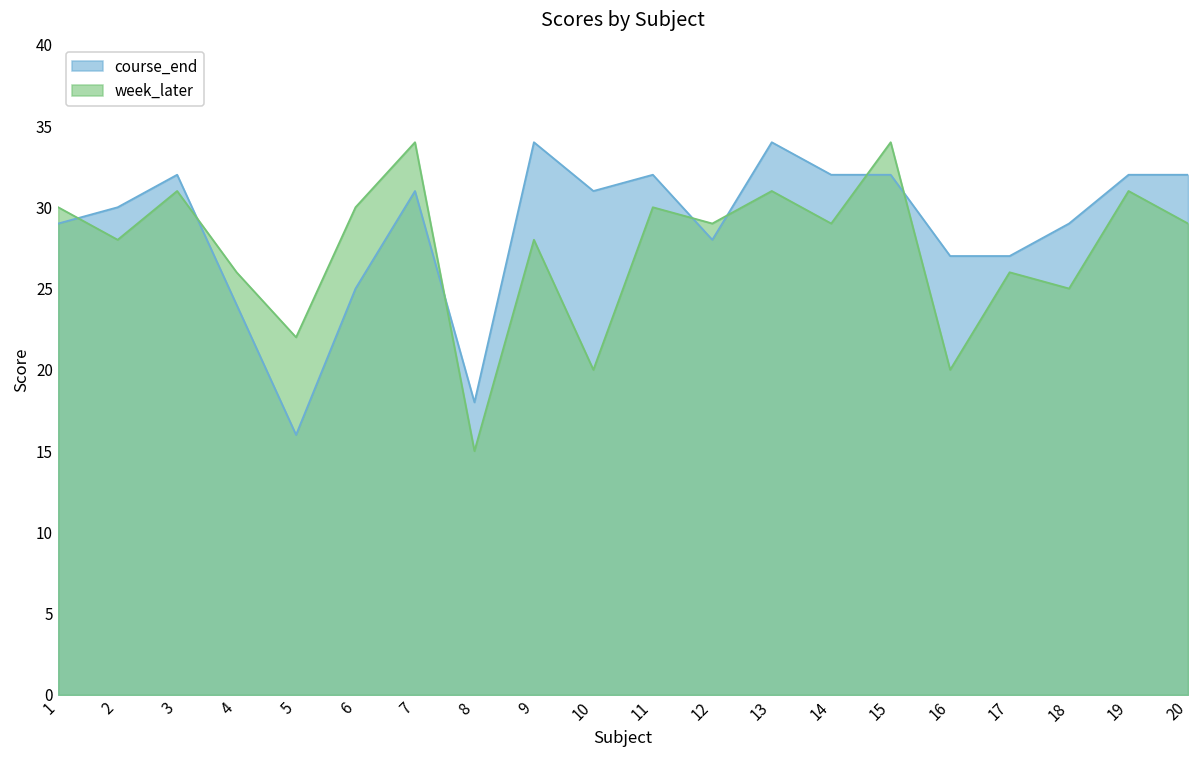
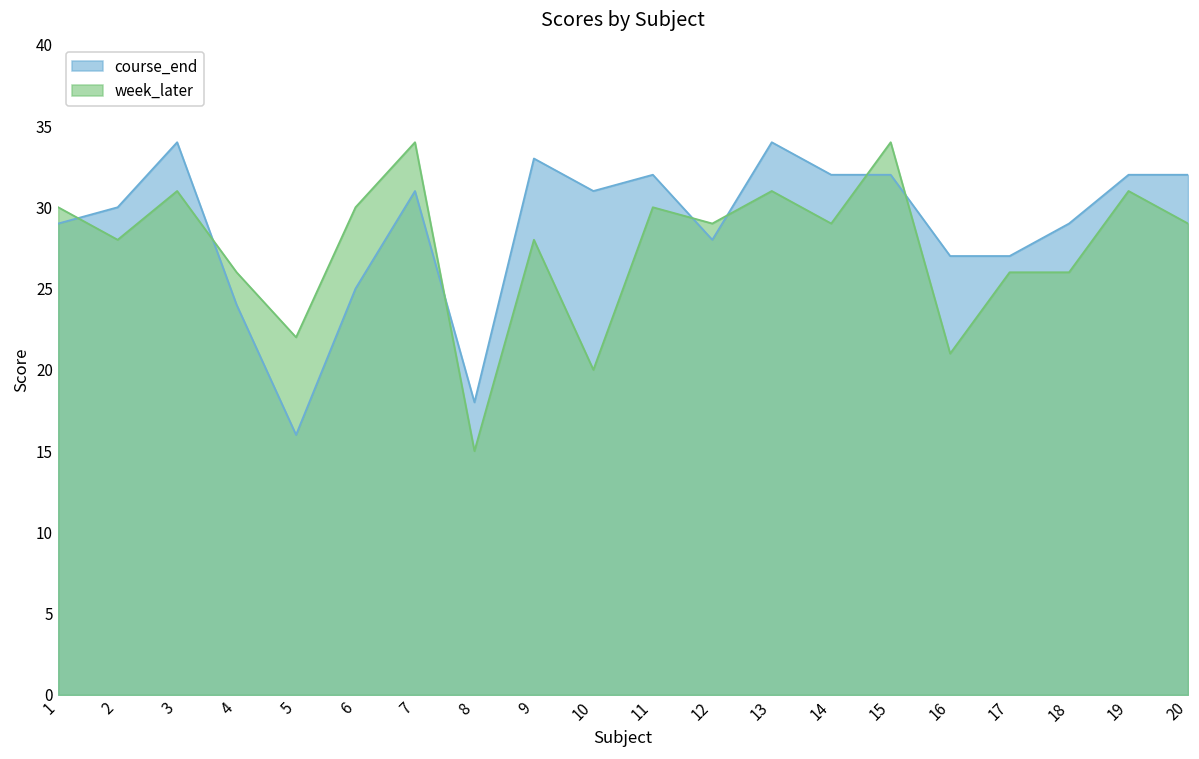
course_end, 3: 32 -> 34
course_end, 9: 34 -> 33
week_later, 16: 20 -> 21
week_later, 18: 25 -> 26
